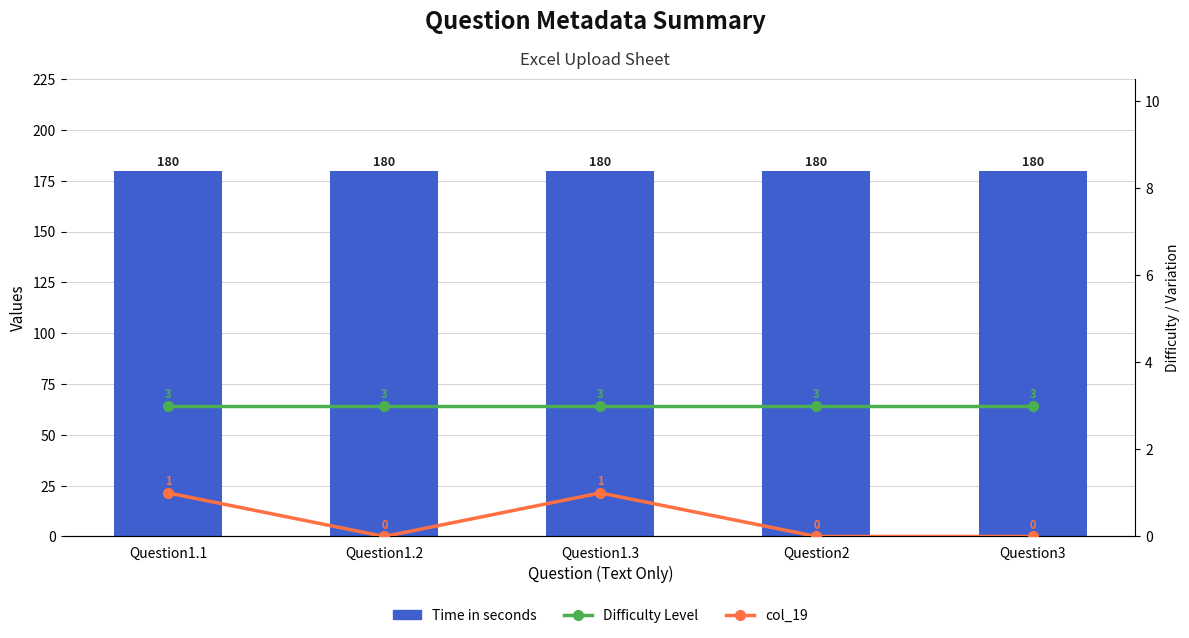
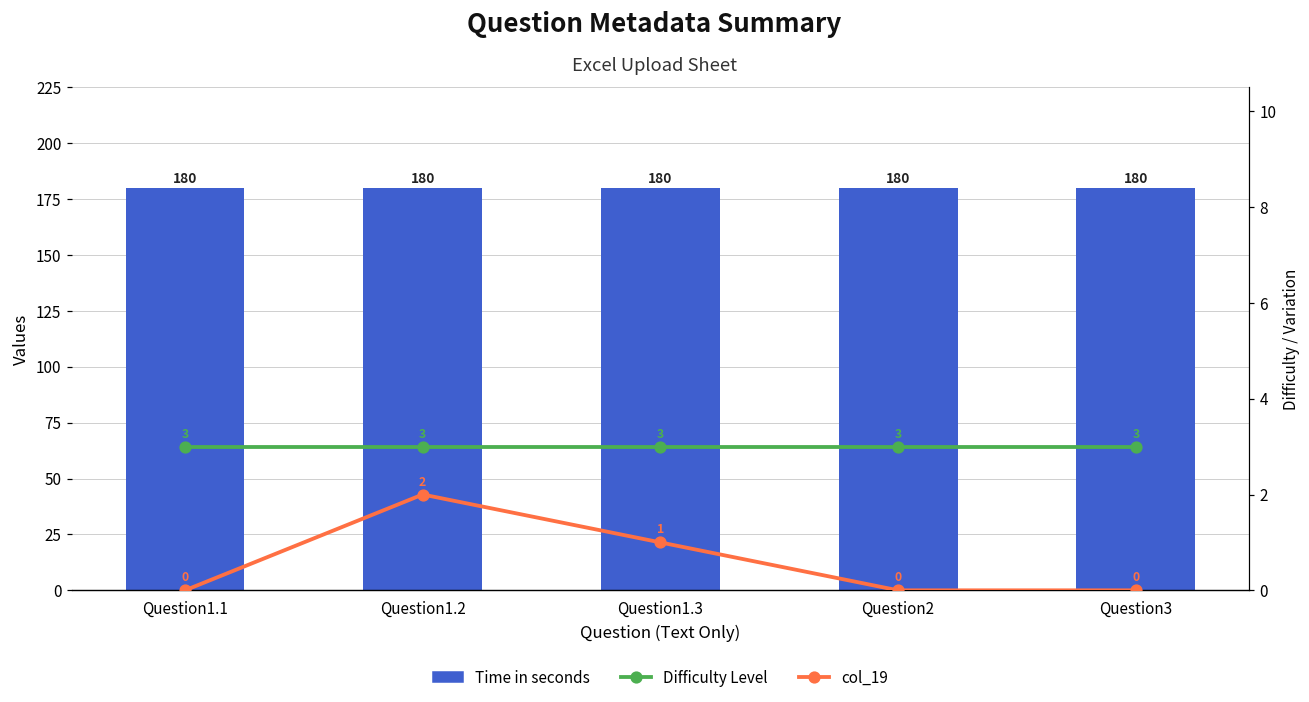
col_19, Question1.1: 1 -> 0
col_19, Question1.2: 0 -> 2
